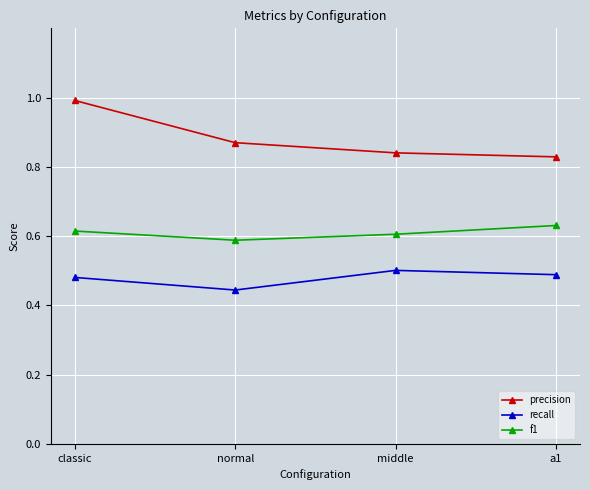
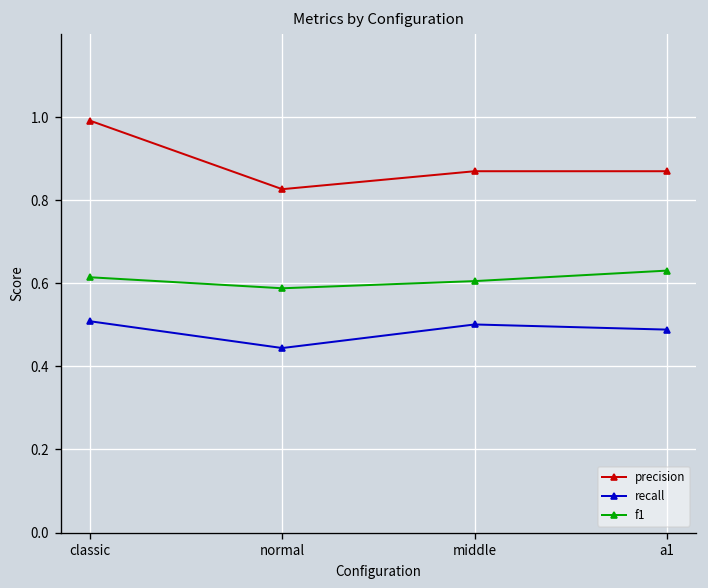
recall, classic: 0.48 -> 0.51
precision, normal: 0.87 -> 0.83
precision, middle: 0.84 -> 0.87
precision, a1: 0.83 -> 0.87
